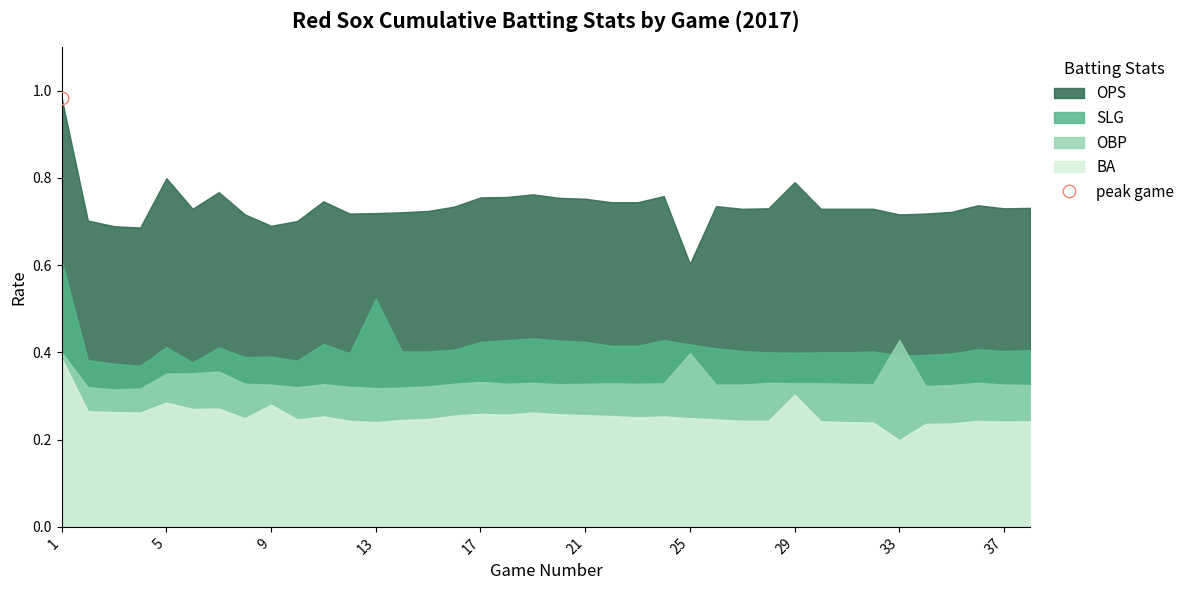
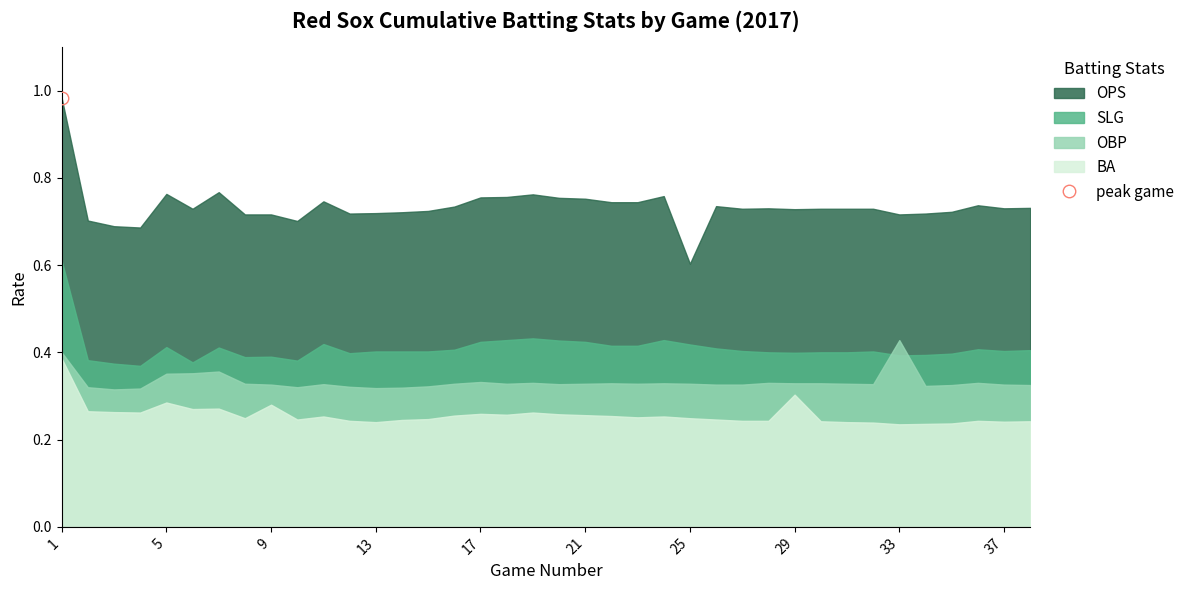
OPS, 5: 0.80 -> 0.76
OPS, 9: 0.69 -> 0.72
SLG, 13: 0.52 -> 0.40
OBP, 25: 0.40 -> 0.33
OPS, 29: 0.79 -> 0.73
BA, 33: 0.20 -> 0.24
